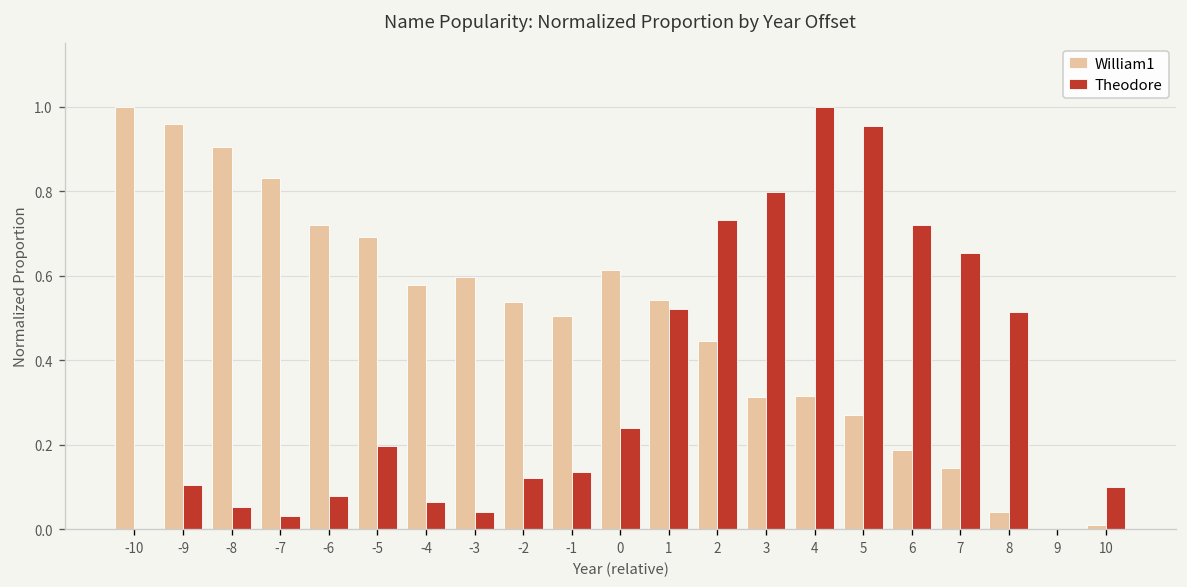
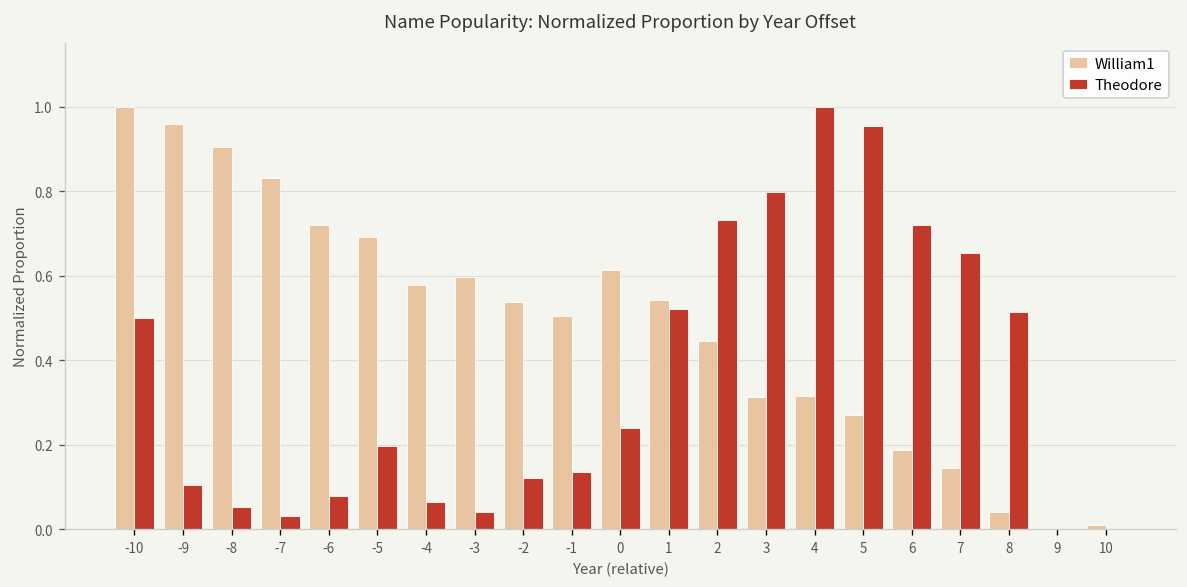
Theodore, -10: 0.0 -> 0.5
Theodore, 10: 0.1 -> 0.0
